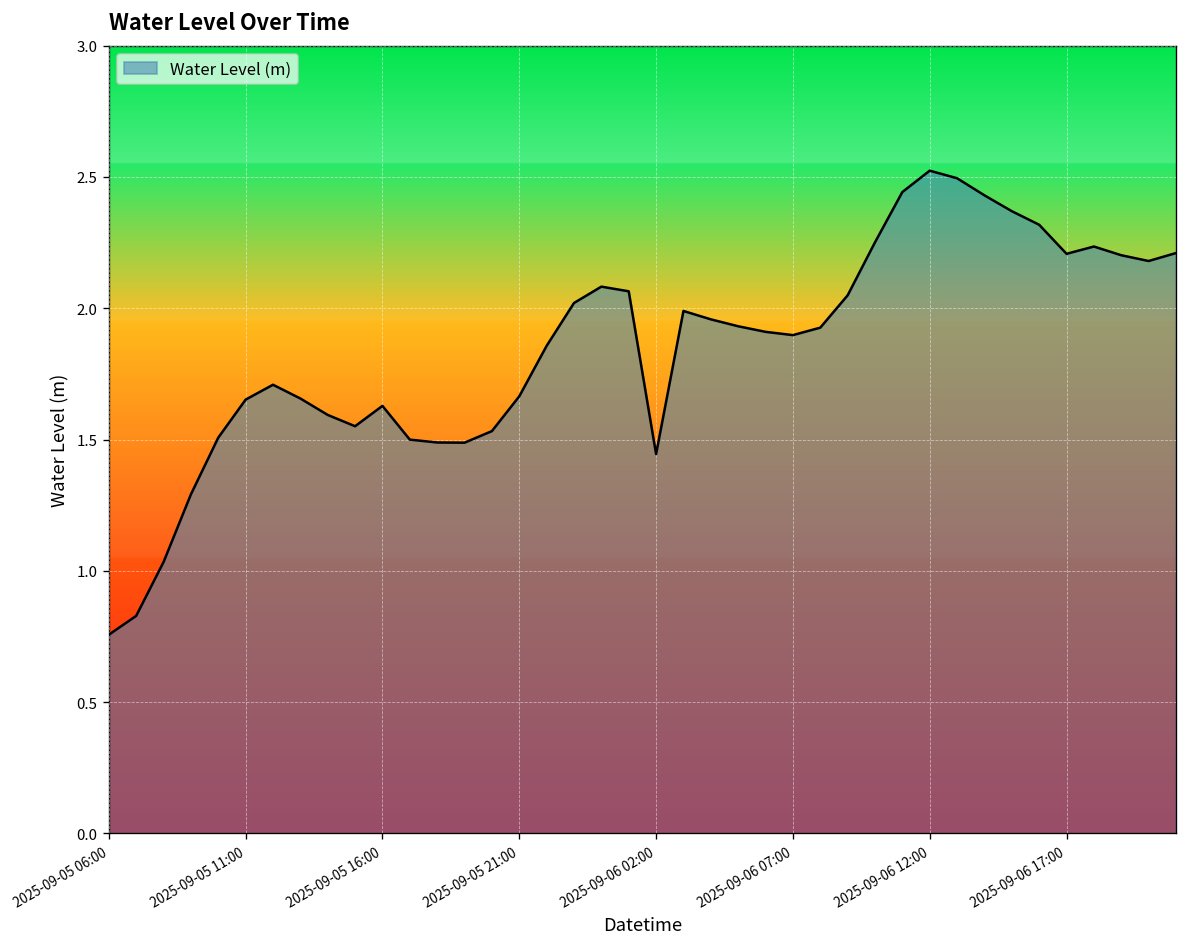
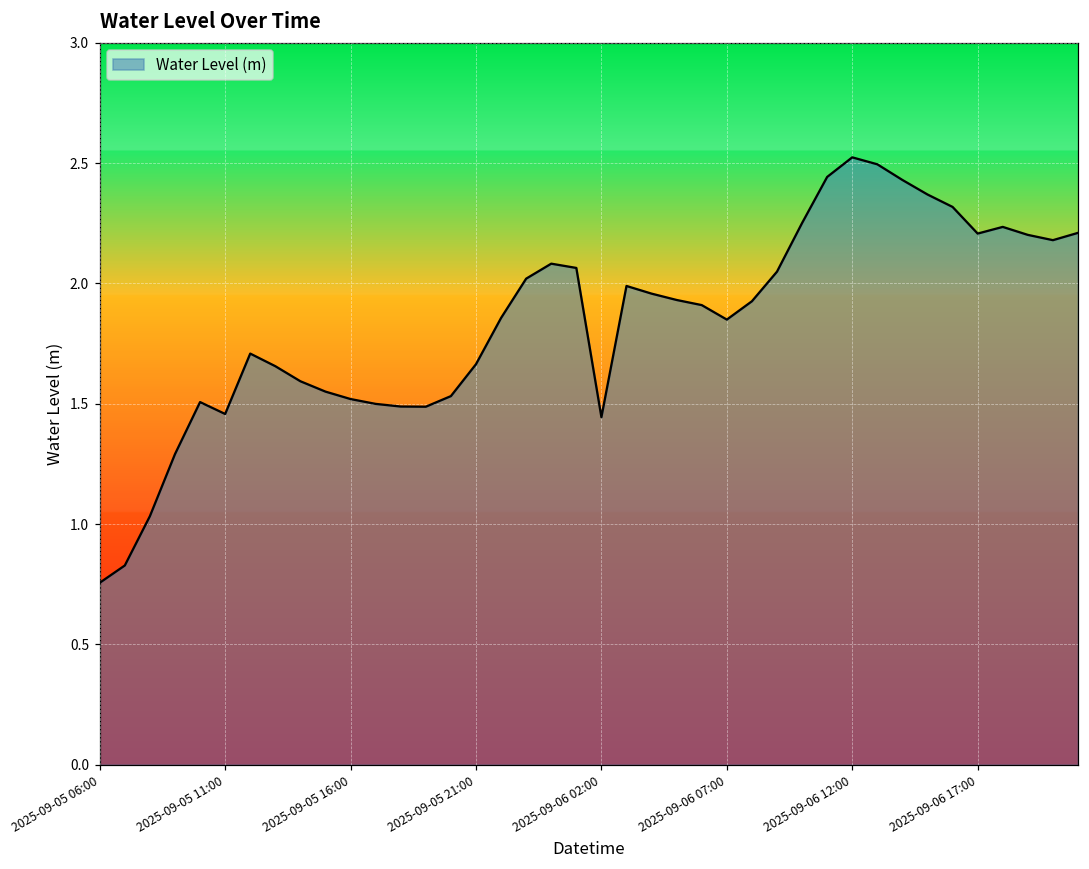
2025-09-05 11:00: 1.65 -> 1.46
2025-09-05 16:00: 1.63 -> 1.52
2025-09-06 07:00: 1.90 -> 1.85
